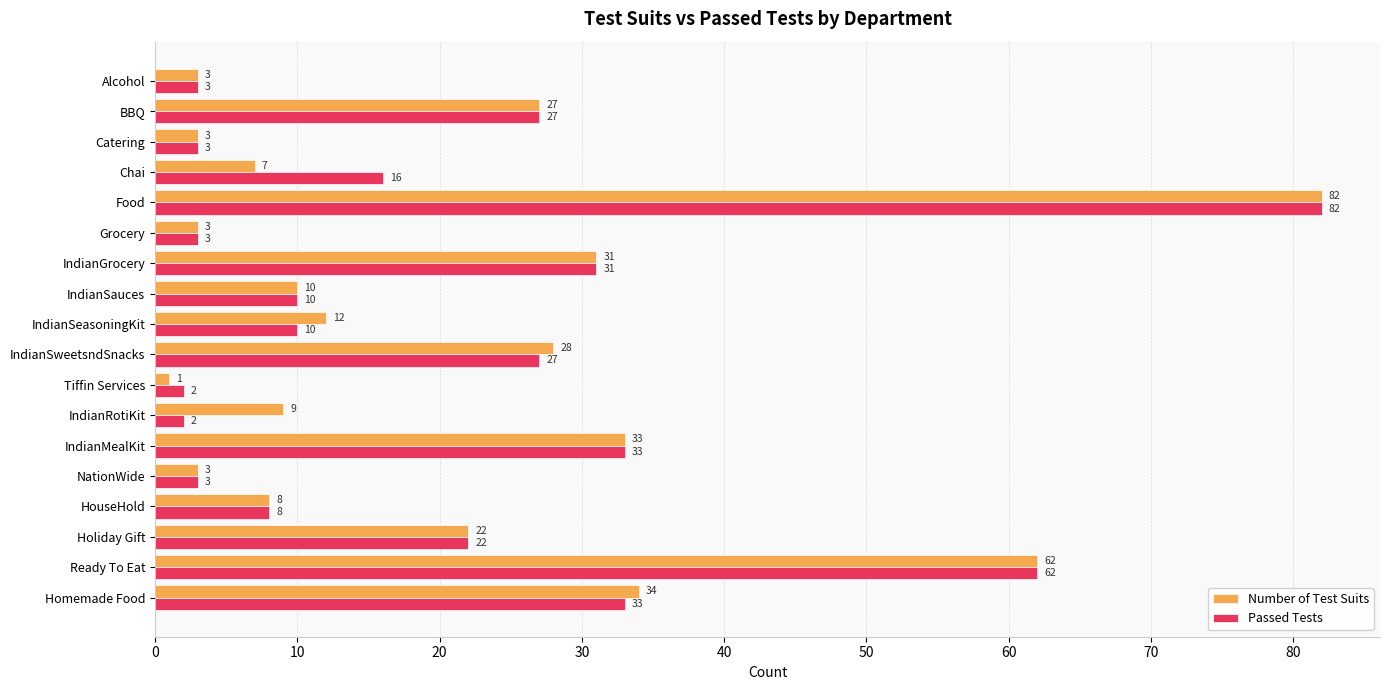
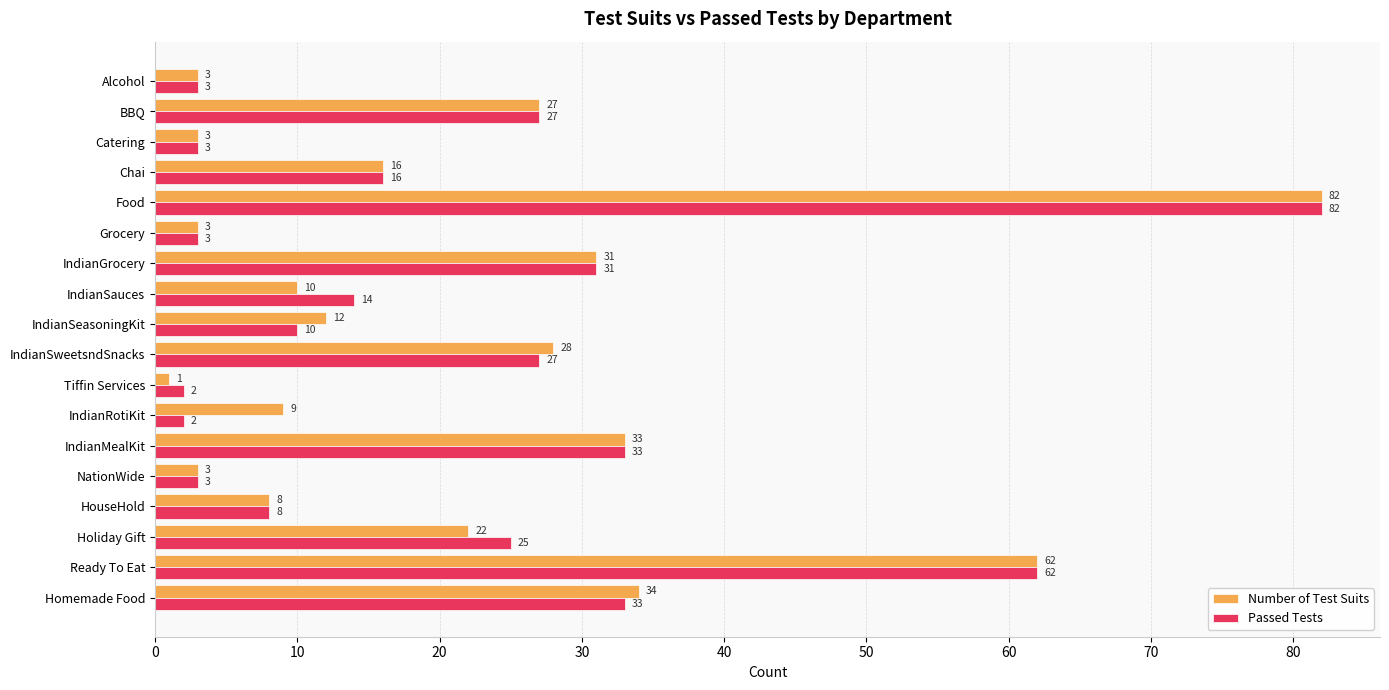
Number of Test Suits, Chai: 7 -> 16
Passed Tests, IndianSauces: 10 -> 14
Passed Tests, Holiday Gift: 22 -> 25
